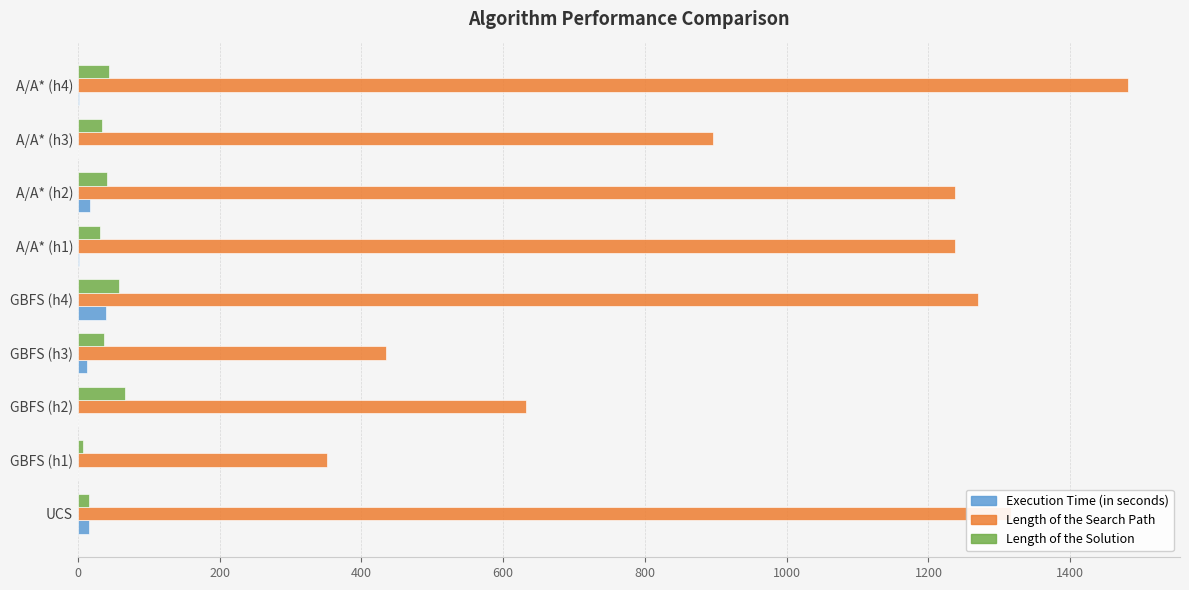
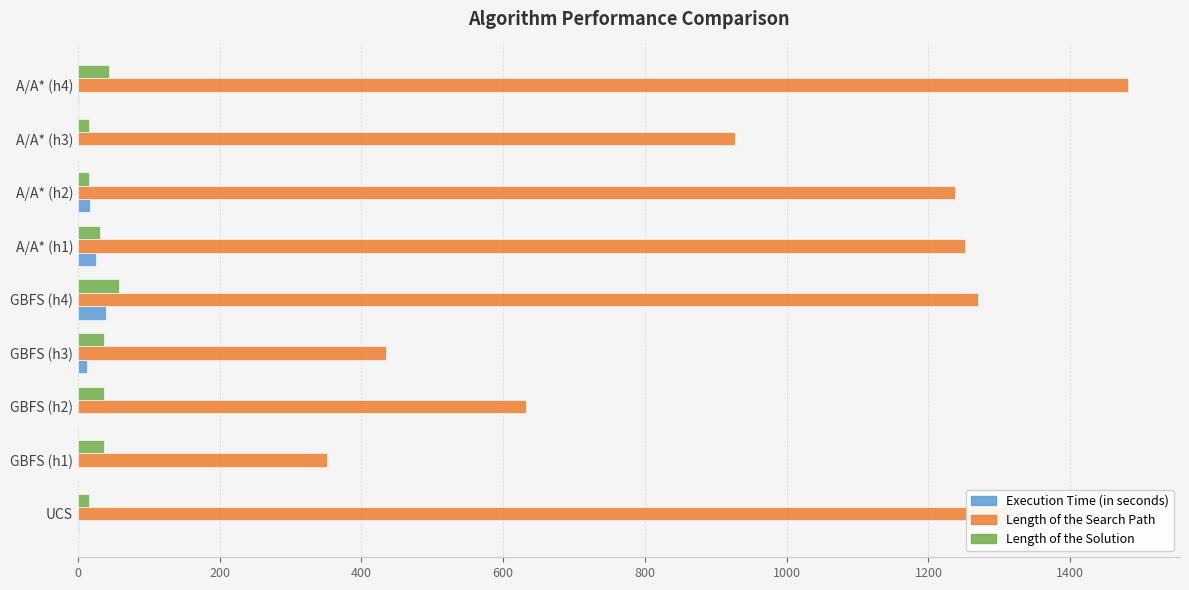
Length of the Solution, A/A* (h3): 30 -> 20
Length of the Search Path, A/A* (h3): 900 -> 930
Length of the Solution, A/A* (h2): 40 -> 20
Length of the Search Path, A/A* (h1): 1240 -> 1250
Execution Time (in seconds), A/A* (h1): 0 -> 20
Length of the Solution, GBFS (h2): 70 -> 40
Length of the Solution, GBFS (h1): 10 -> 40
Execution Time (in seconds), UCS: 20 -> 0
